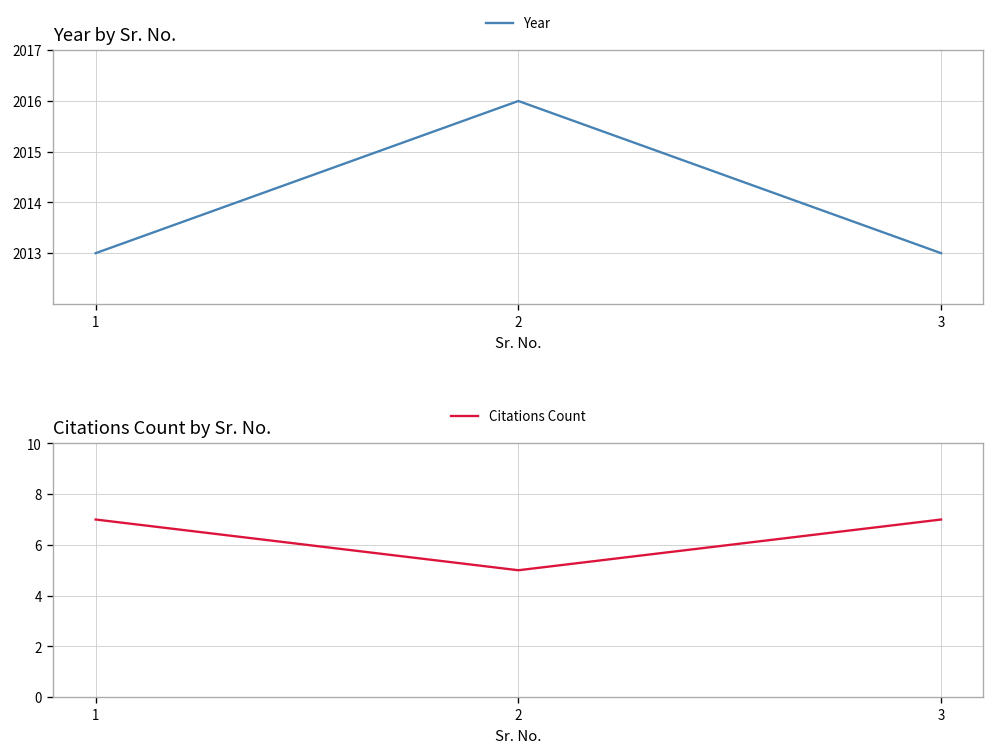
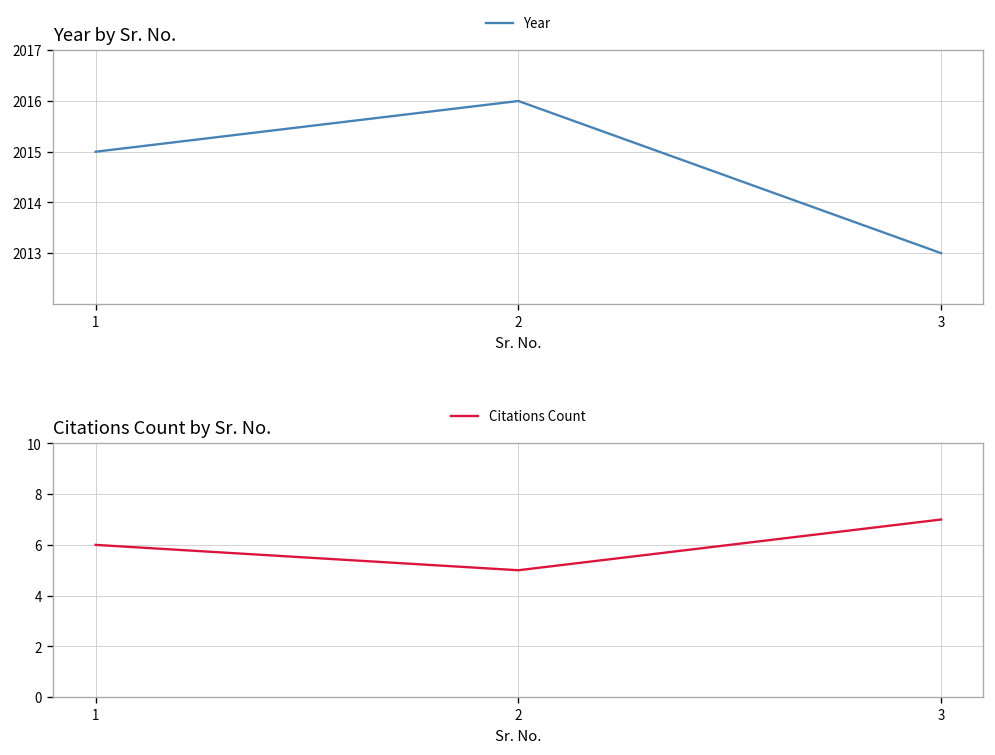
Year by Sr. No., 1: 2013 -> 2015
Citations Count by Sr. No., 1: 7 -> 6
